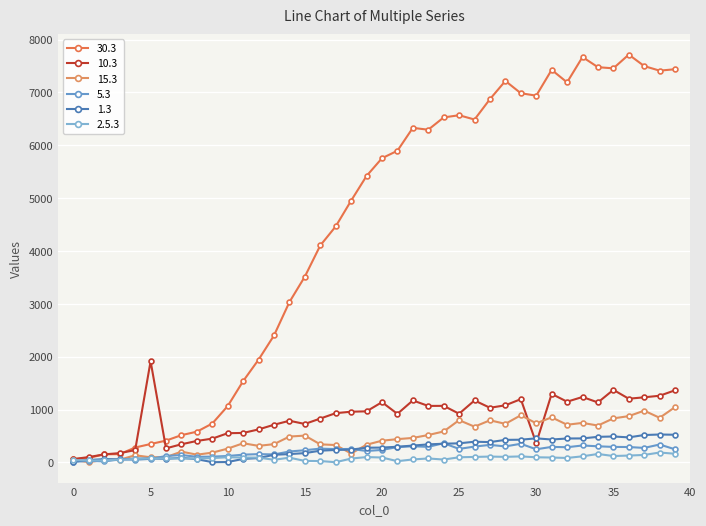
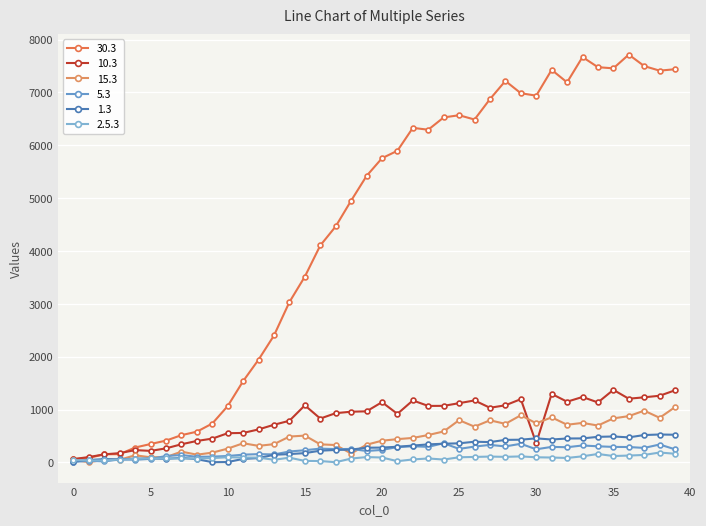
10.3, 5: 1900 -> 200
10.3, 15: 700 -> 1100
10.3, 25: 900 -> 1100
